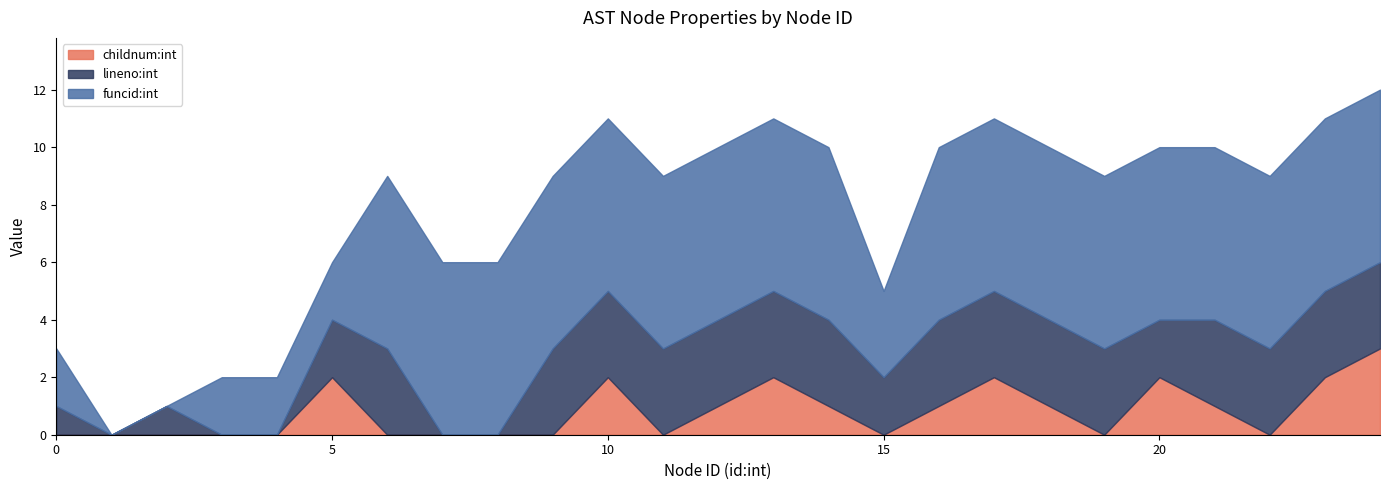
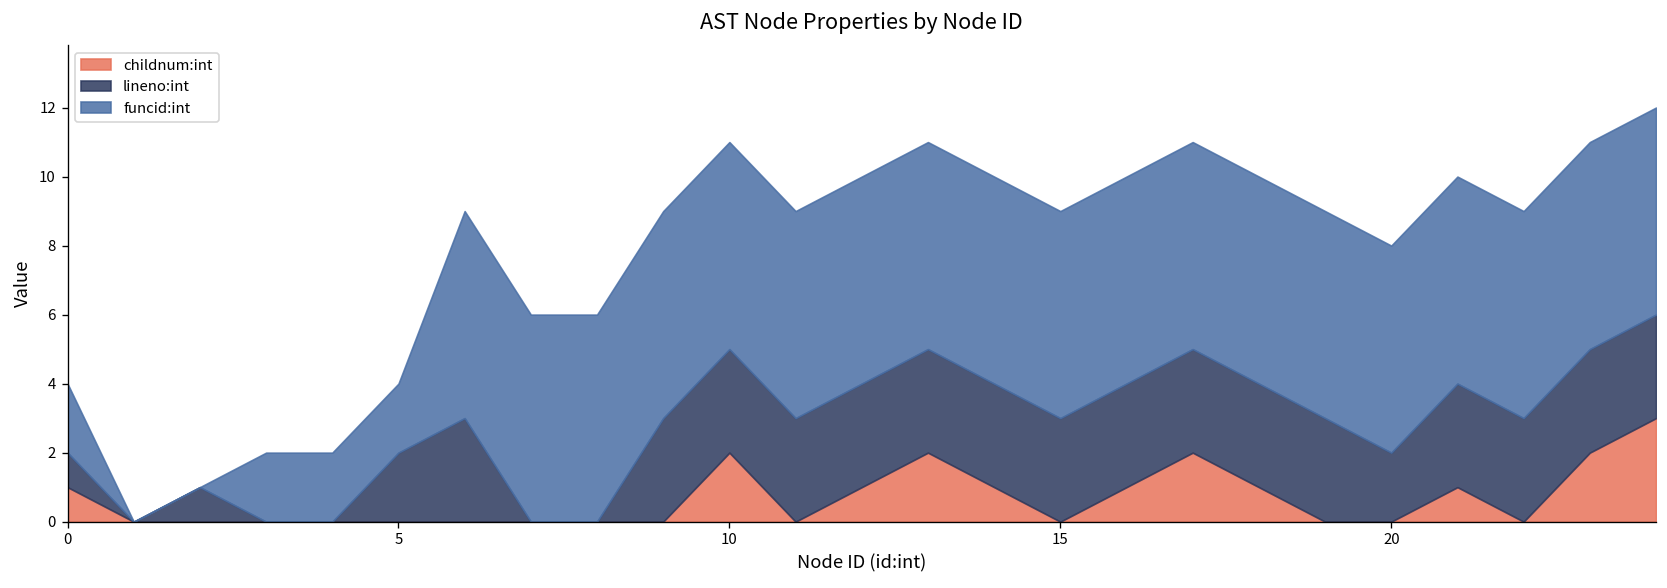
childnum:int, 0: 0 -> 1
childnum:int, 5: 2 -> 0
lineno:int, 15: 2 -> 3
funcid:int, 15: 3 -> 6
childnum:int, 20: 2 -> 0
